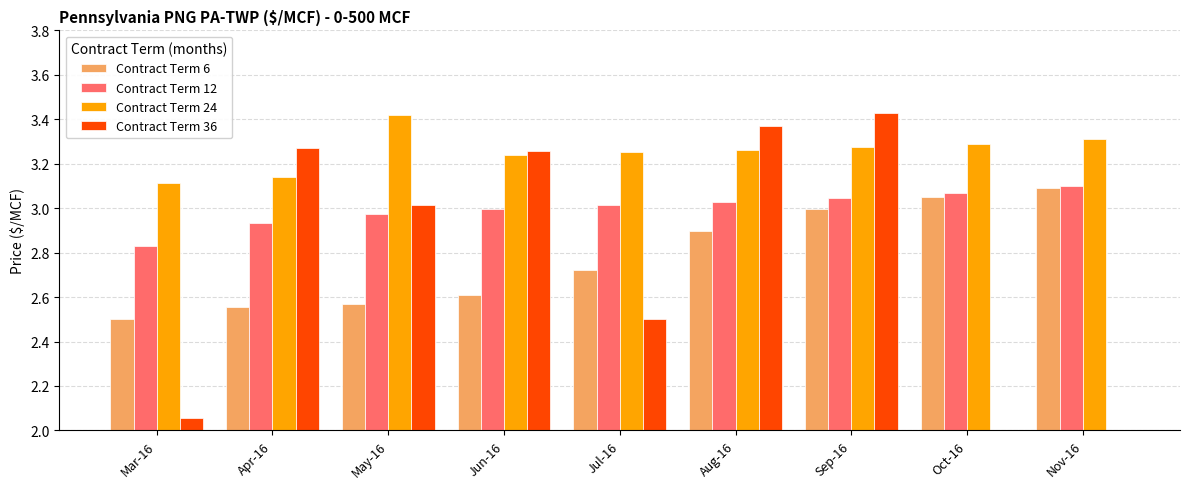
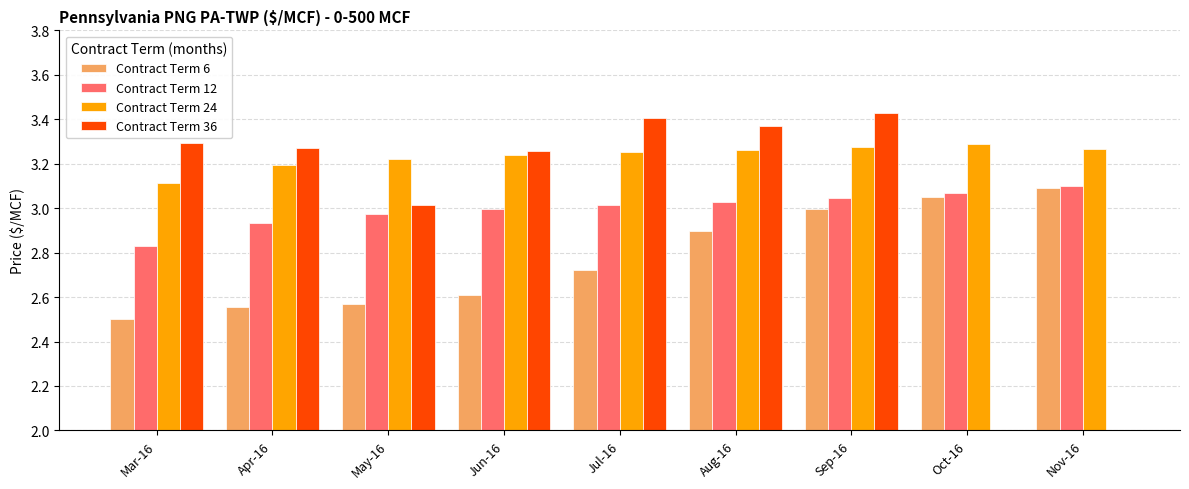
Contract Term 36, Mar-16: 2.05 -> 3.29
Contract Term 24, Apr-16: 3.14 -> 3.19
Contract Term 24, May-16: 3.42 -> 3.22
Contract Term 36, Jul-16: 2.50 -> 3.41
Contract Term 24, Nov-16: 3.31 -> 3.27
